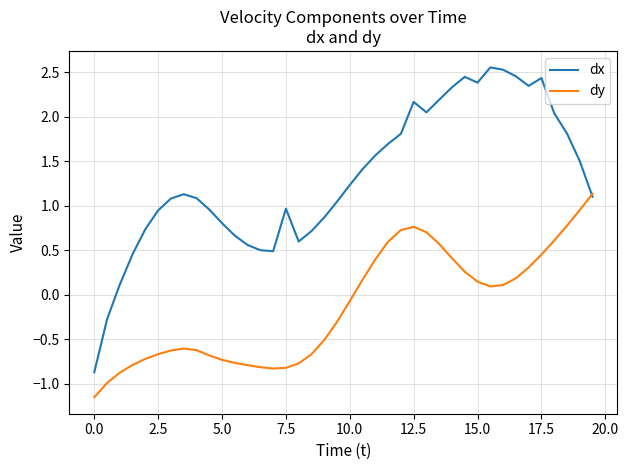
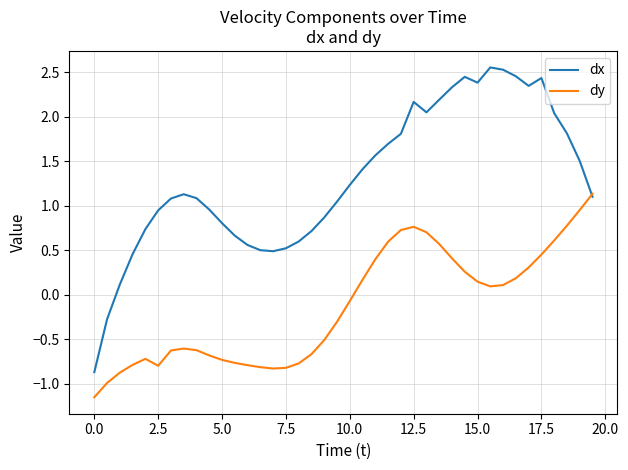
dy, 2.5: -0.7 -> -0.8
dx, 7.5: 1.0 -> 0.5
